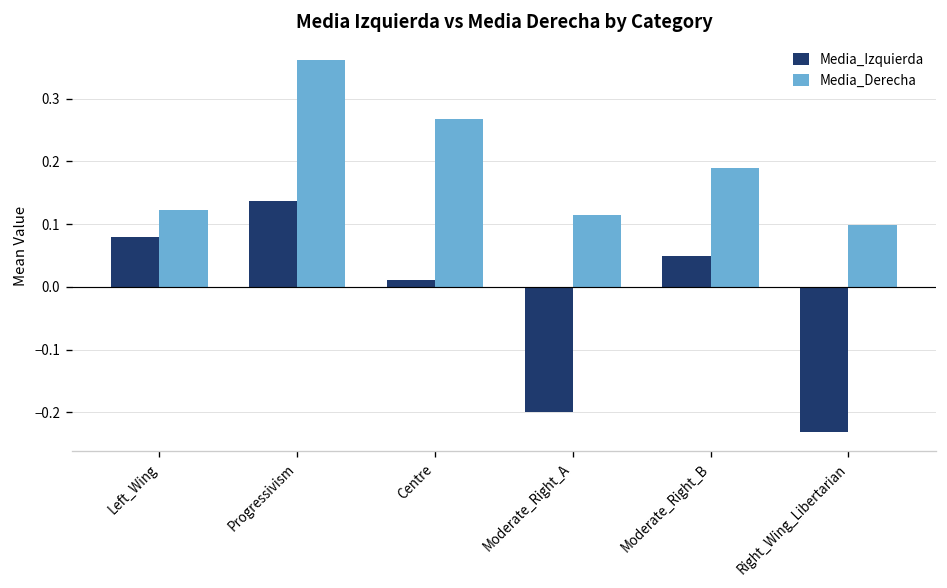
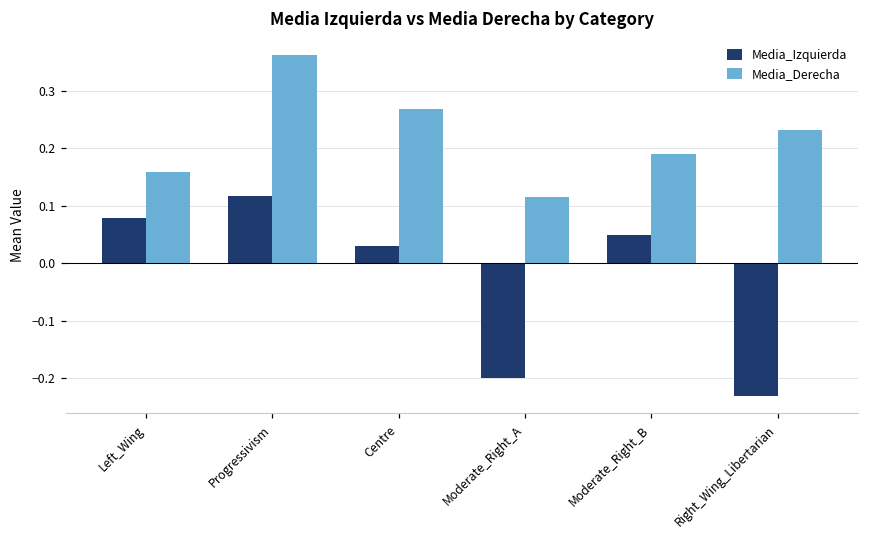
Media_Derecha, Left_Wing: 0.12 -> 0.16
Media_Izquierda, Progressivism: 0.14 -> 0.12
Media_Izquierda, Centre: 0.01 -> 0.03
Media_Derecha, Right_Wing_Libertarian: 0.10 -> 0.23
